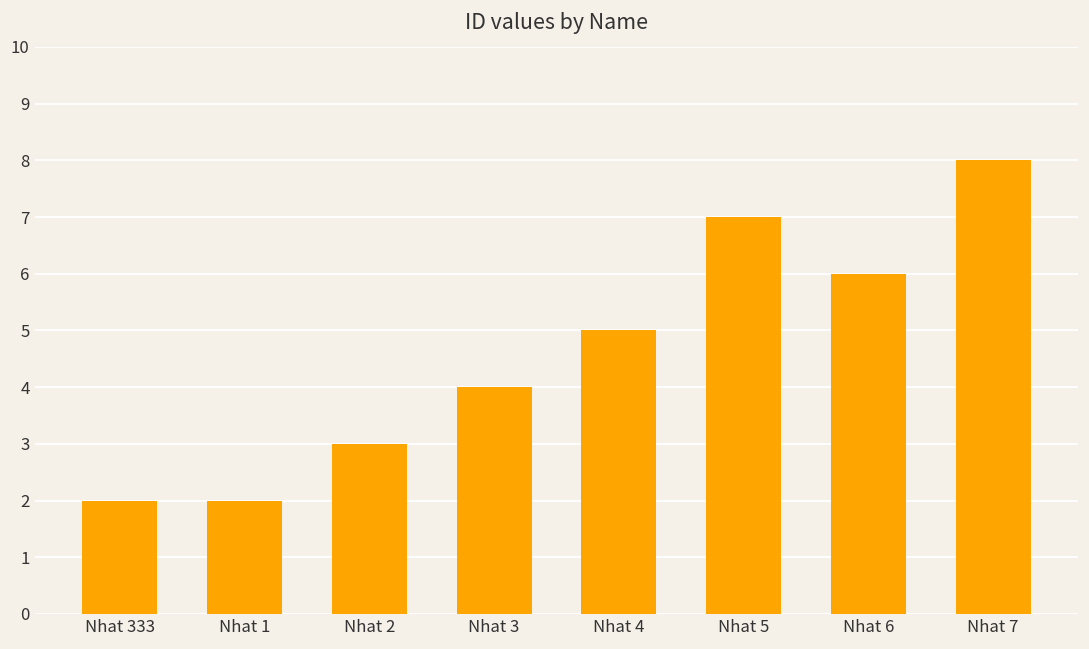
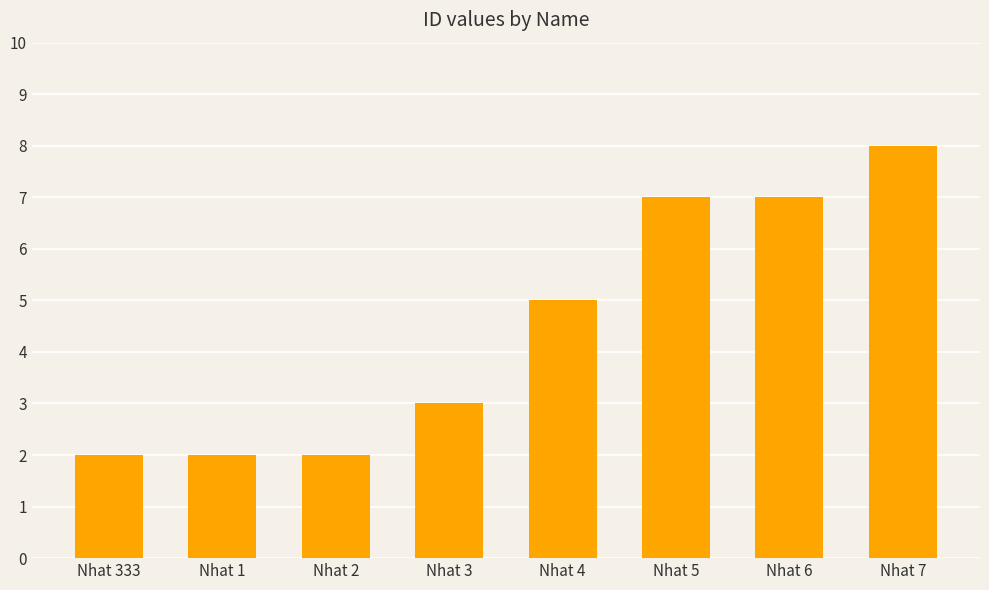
Nhat 2: 3 -> 2
Nhat 3: 4 -> 3
Nhat 6: 6 -> 7
